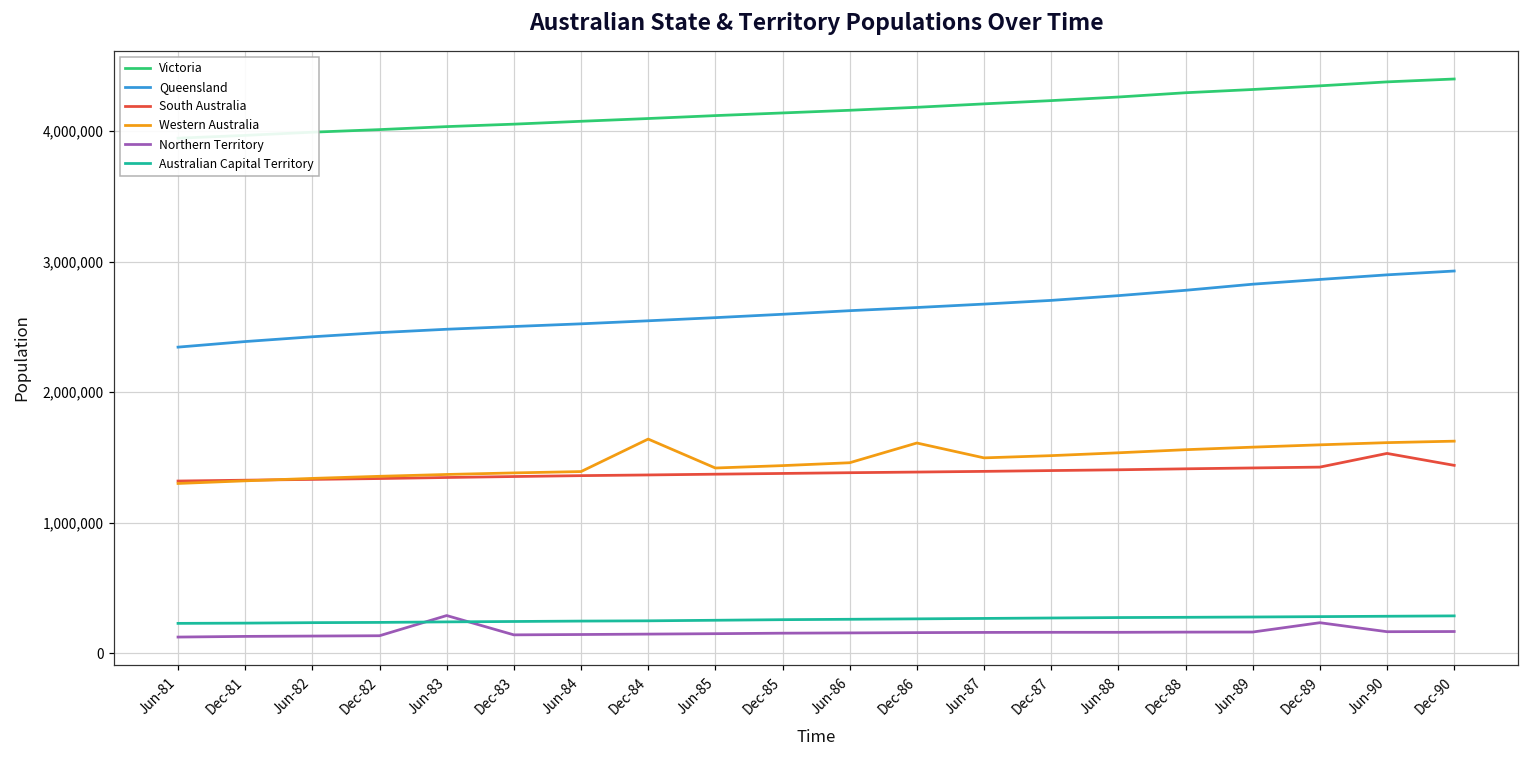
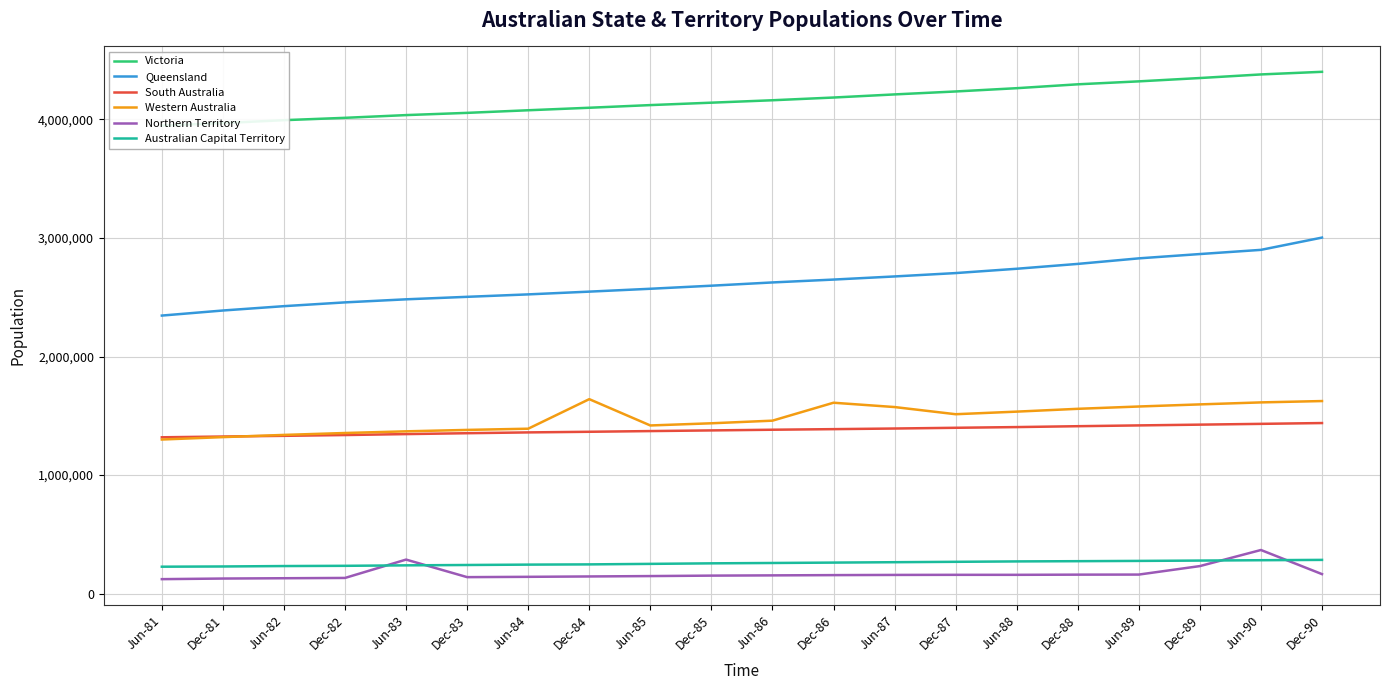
Western Australia, Jun-87: 1,500,000 -> 1,570,000
South Australia, Jun-90: 1,530,000 -> 1,430,000
Northern Territory, Jun-90: 160,000 -> 370,000
Queensland, Dec-90: 2,930,000 -> 3,000,000
